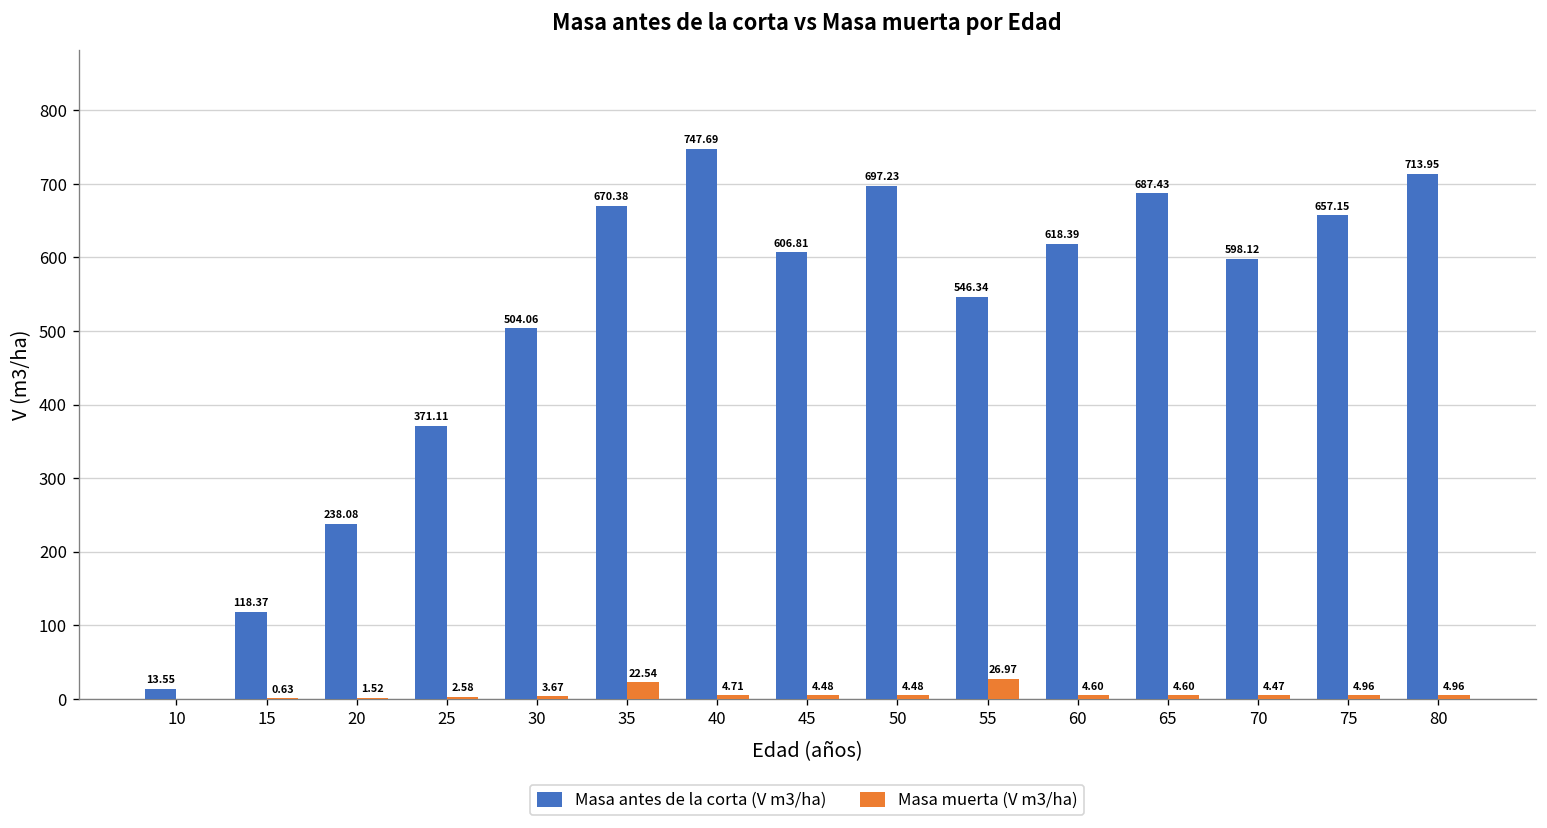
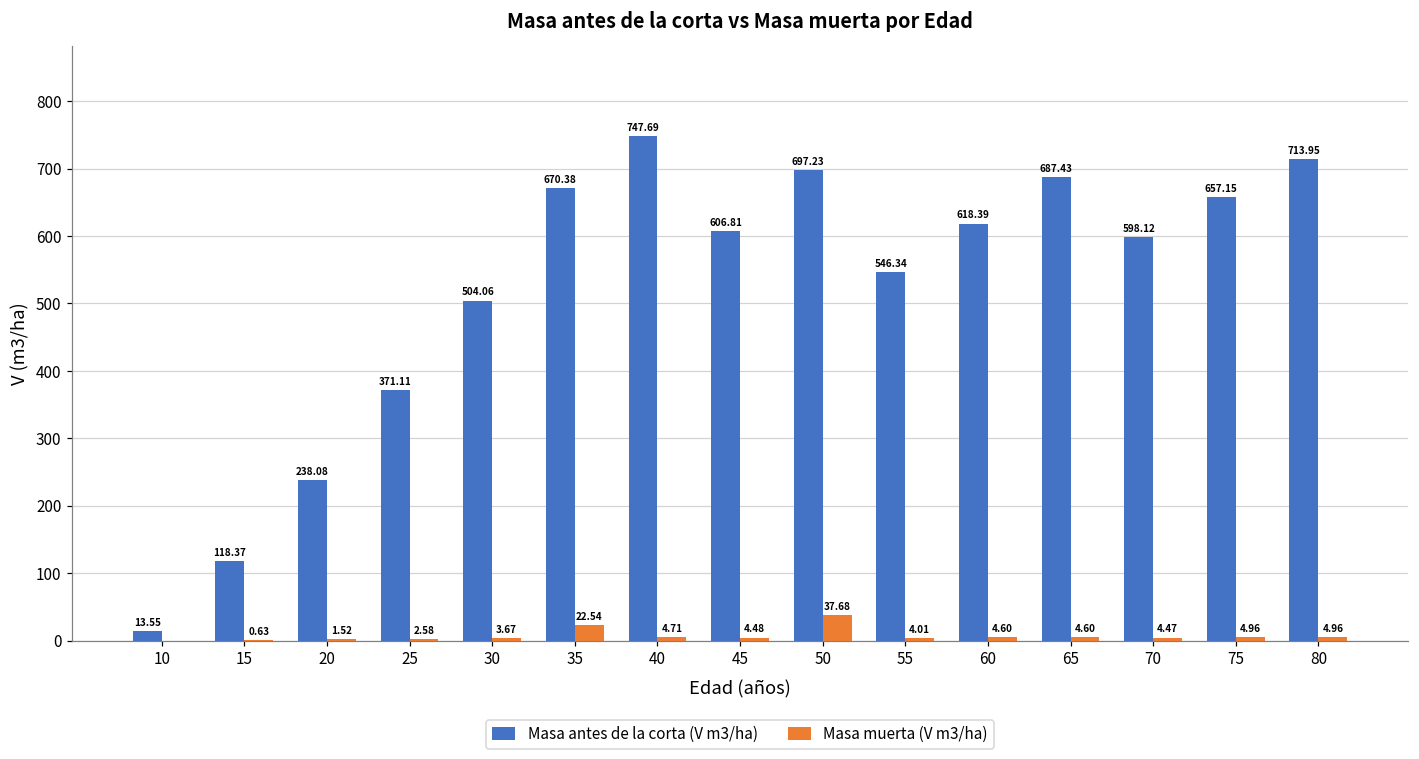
Masa muerta (V m3/ha), 50: 4.48 -> 37.68
Masa muerta (V m3/ha), 55: 26.97 -> 4.01
